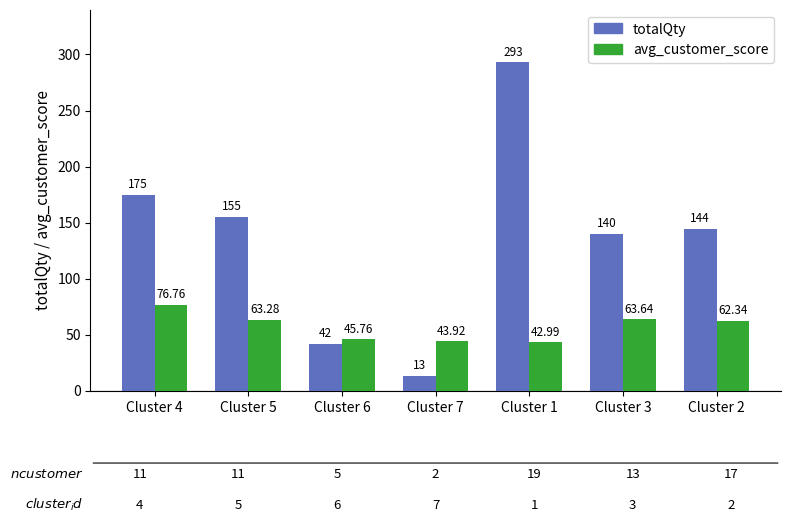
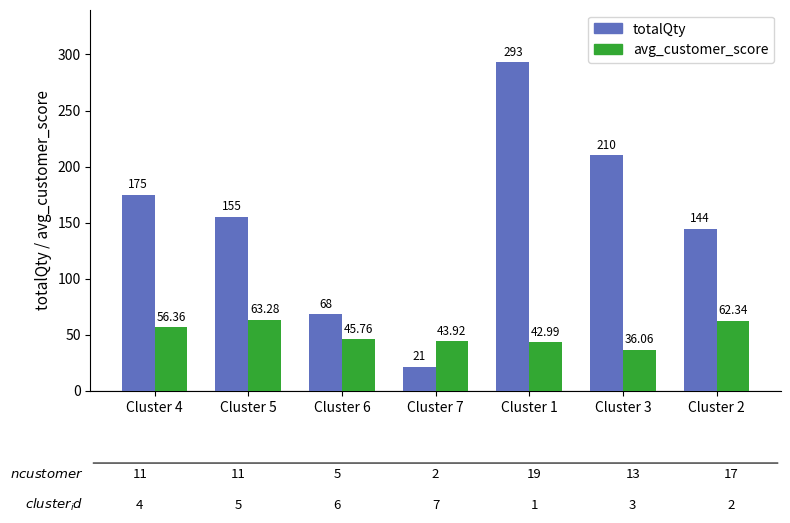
avg_customer_score, Cluster 4: 76.76 -> 56.36
totalQty, Cluster 6: 42 -> 68
totalQty, Cluster 7: 13 -> 21
totalQty, Cluster 3: 140 -> 210
avg_customer_score, Cluster 3: 63.64 -> 36.06
